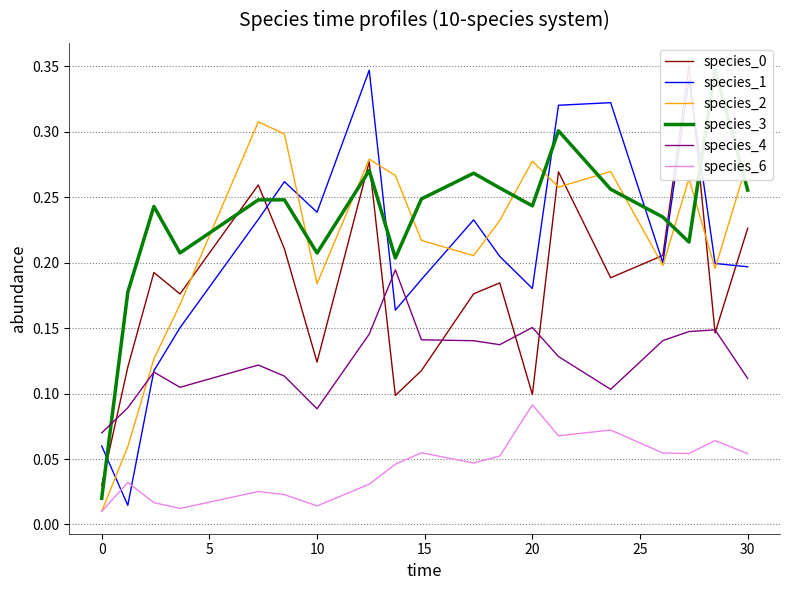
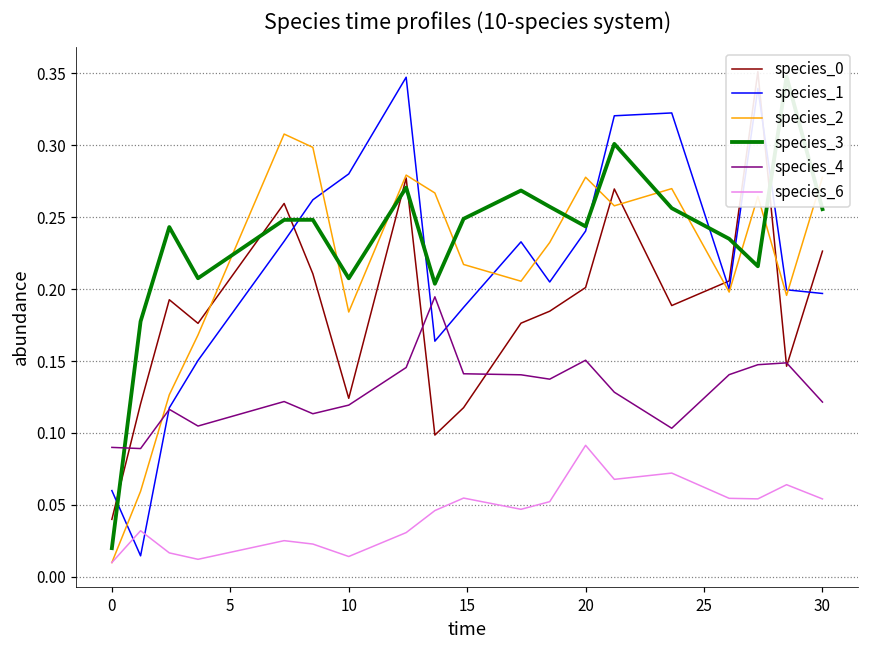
species_0, 0: 0.03 -> 0.04
species_4, 0: 0.07 -> 0.09
species_1, 10: 0.239 -> 0.280
species_4, 10: 0.088 -> 0.119
species_0, 20: 0.099 -> 0.201
species_1, 20: 0.180 -> 0.240
species_4, 30: 0.112 -> 0.121
